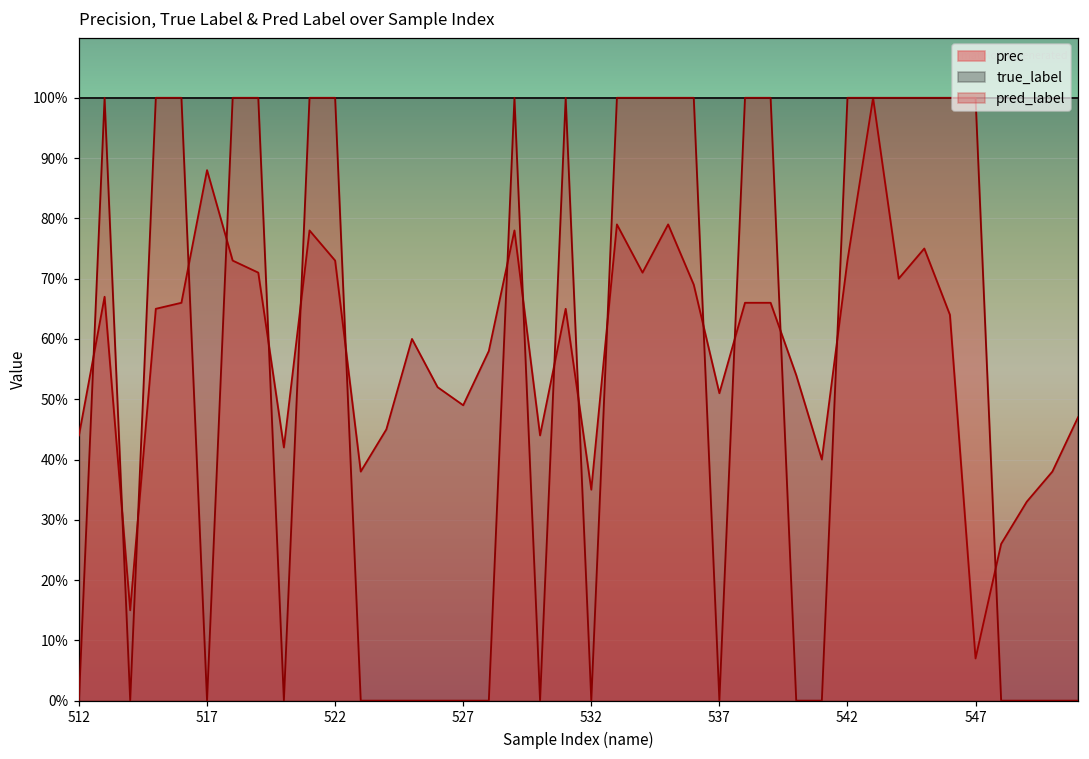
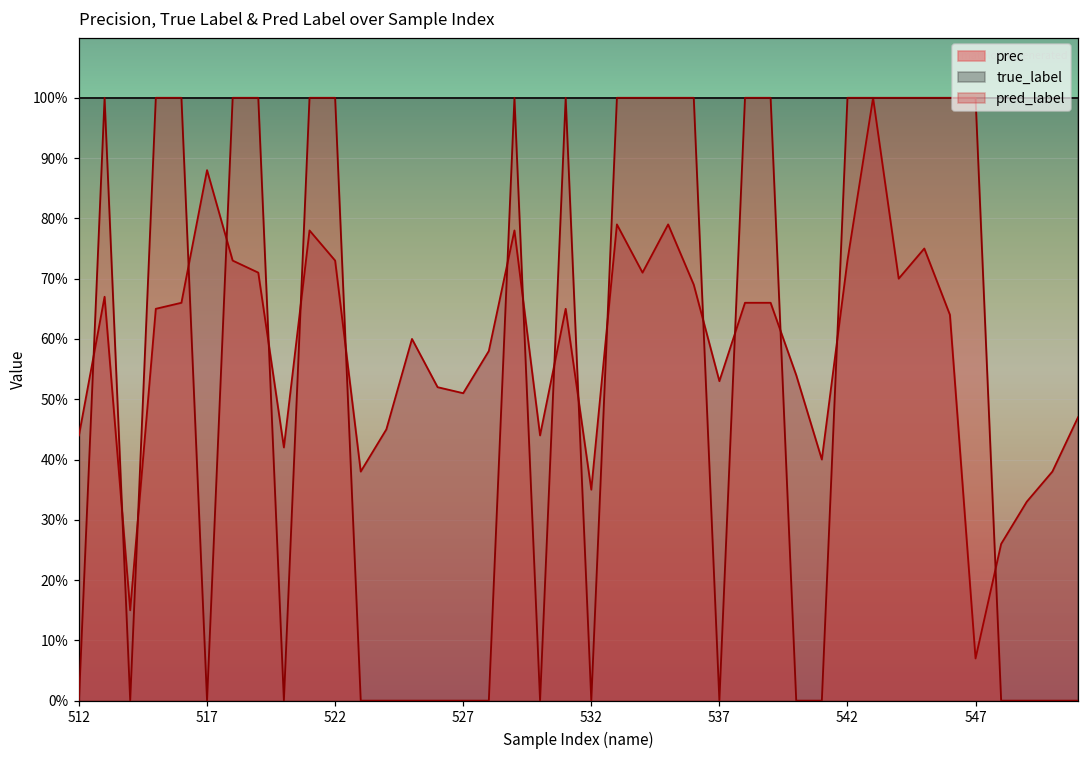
prec, 527: 49% -> 51%
prec, 537: 51% -> 53%
